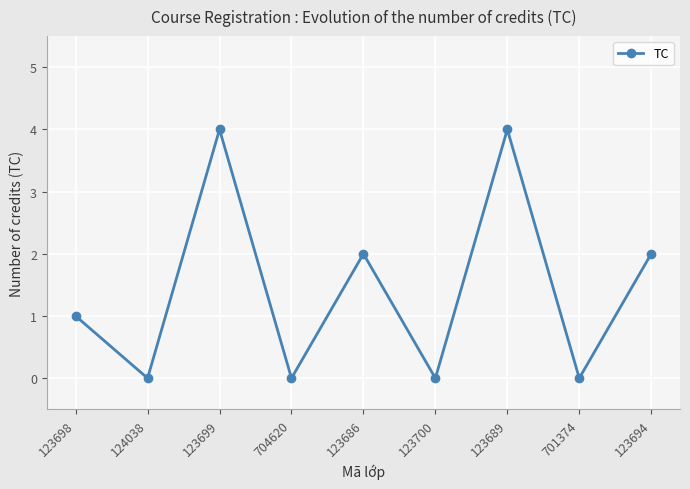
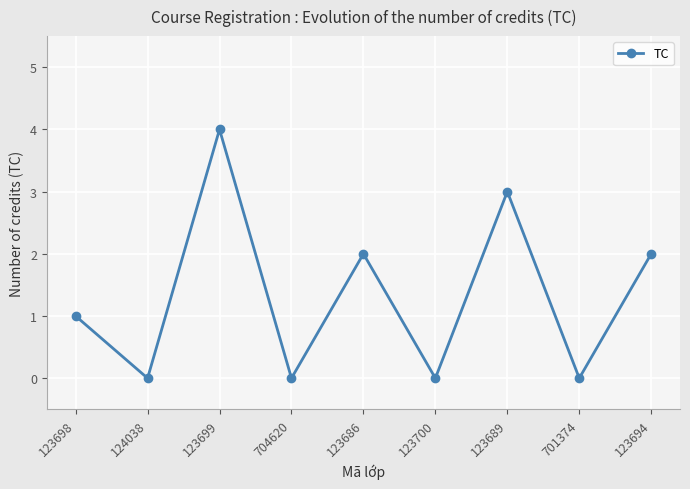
123689: 4 -> 3
